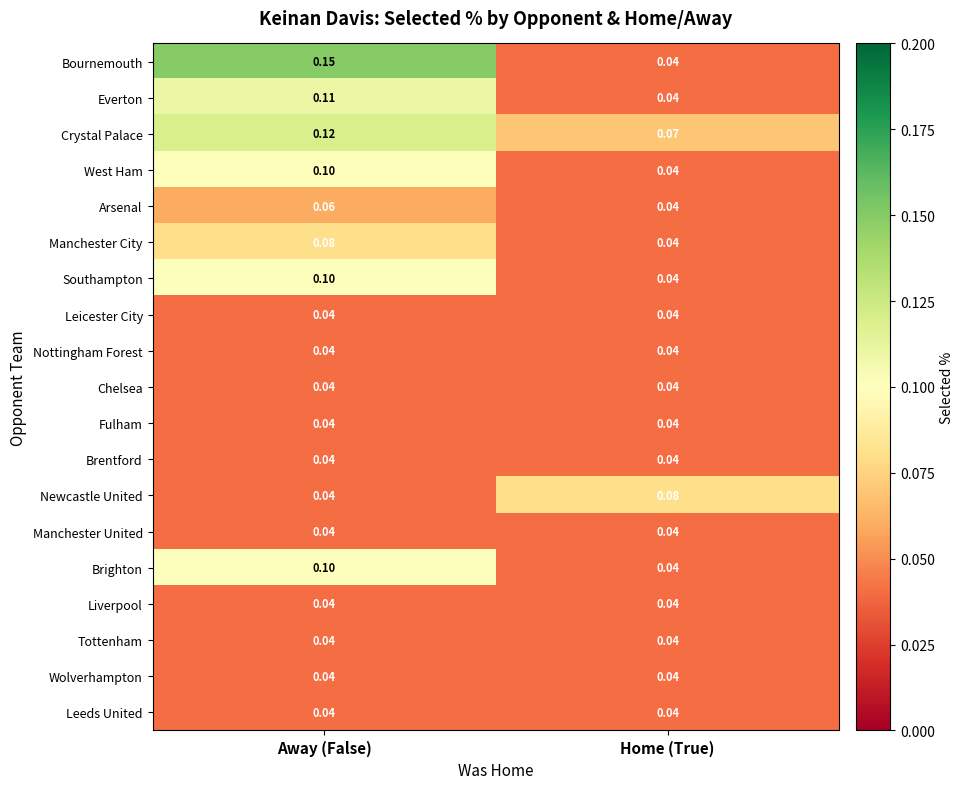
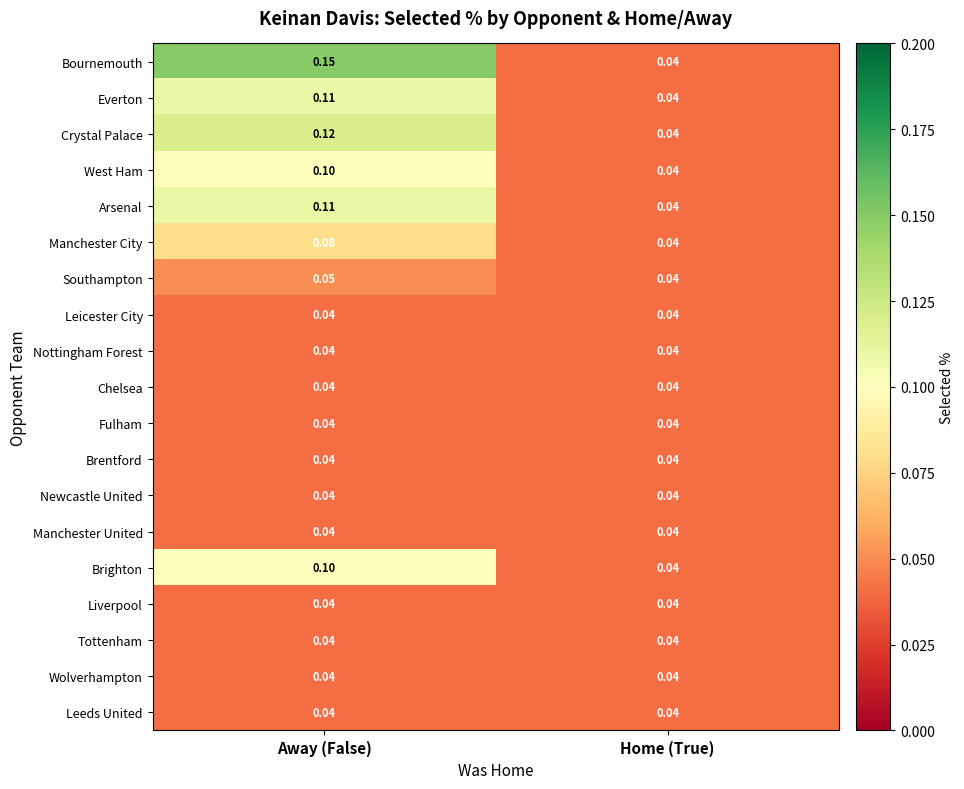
Crystal Palace, Home (True): 0.07 -> 0.04
Arsenal, Away (False): 0.06 -> 0.11
Southampton, Away (False): 0.10 -> 0.05
Newcastle United, Home (True): 0.08 -> 0.04
